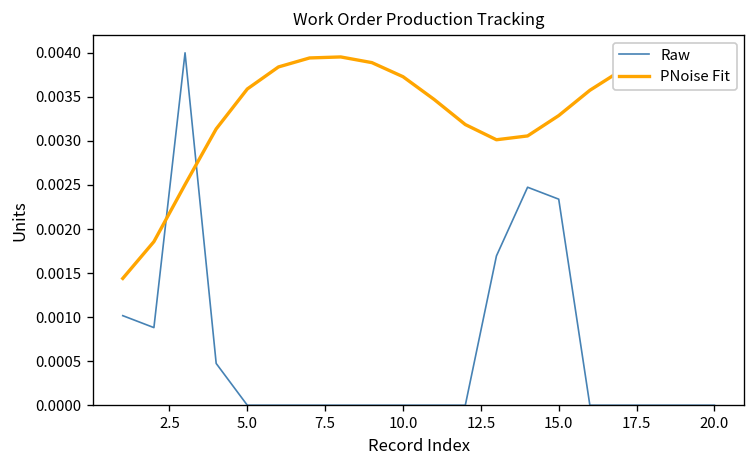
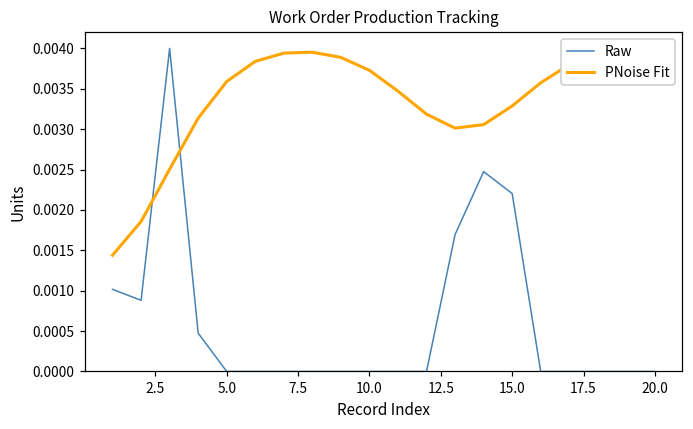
Raw, 15.0: 0.0023 -> 0.0022
